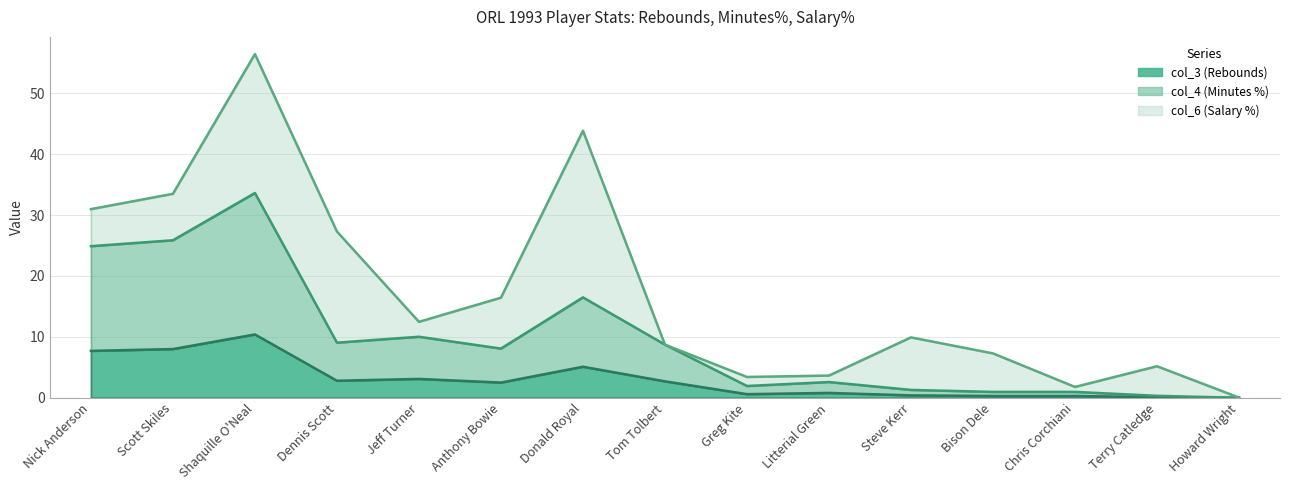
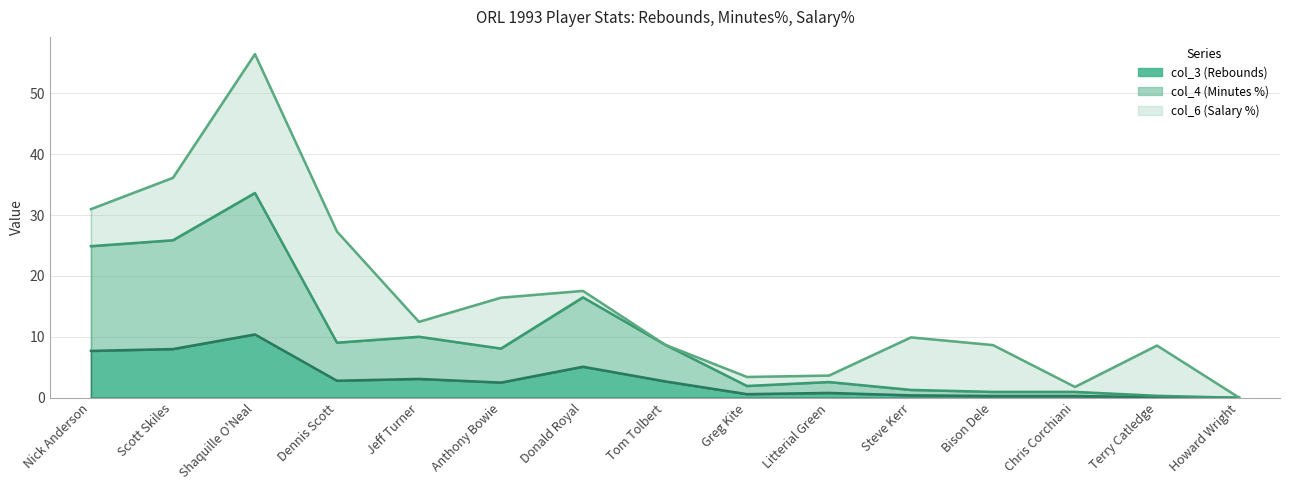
col_6 (Salary %), Scott Skiles: 8 -> 10
col_6 (Salary %), Donald Royal: 27 -> 1
col_6 (Salary %), Bison Dele: 6 -> 8
col_6 (Salary %), Terry Catledge: 5 -> 8
